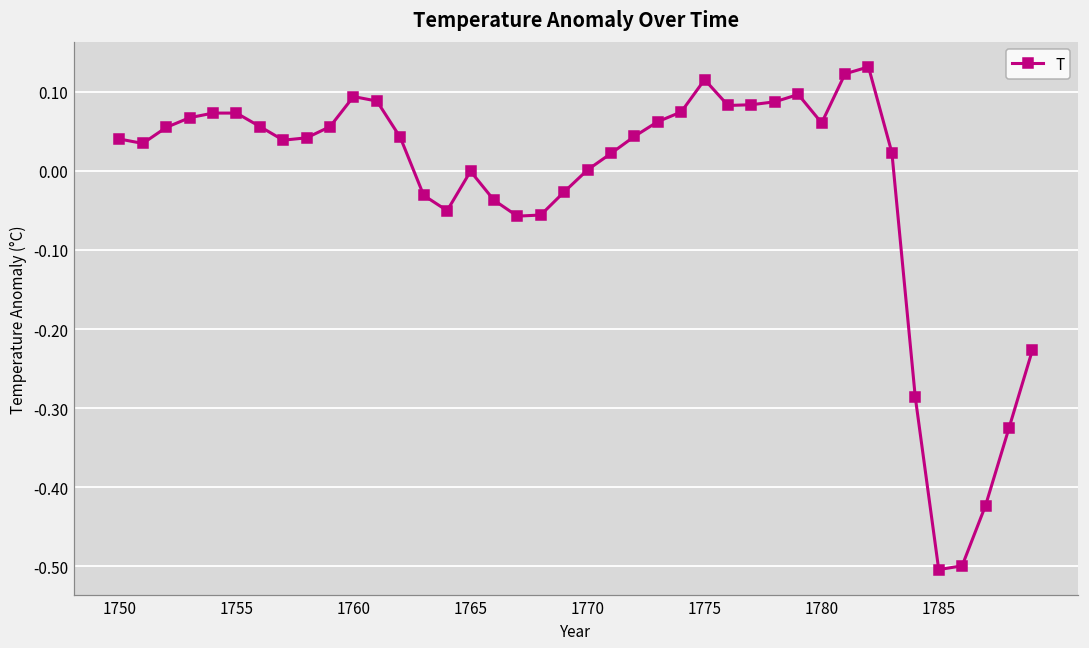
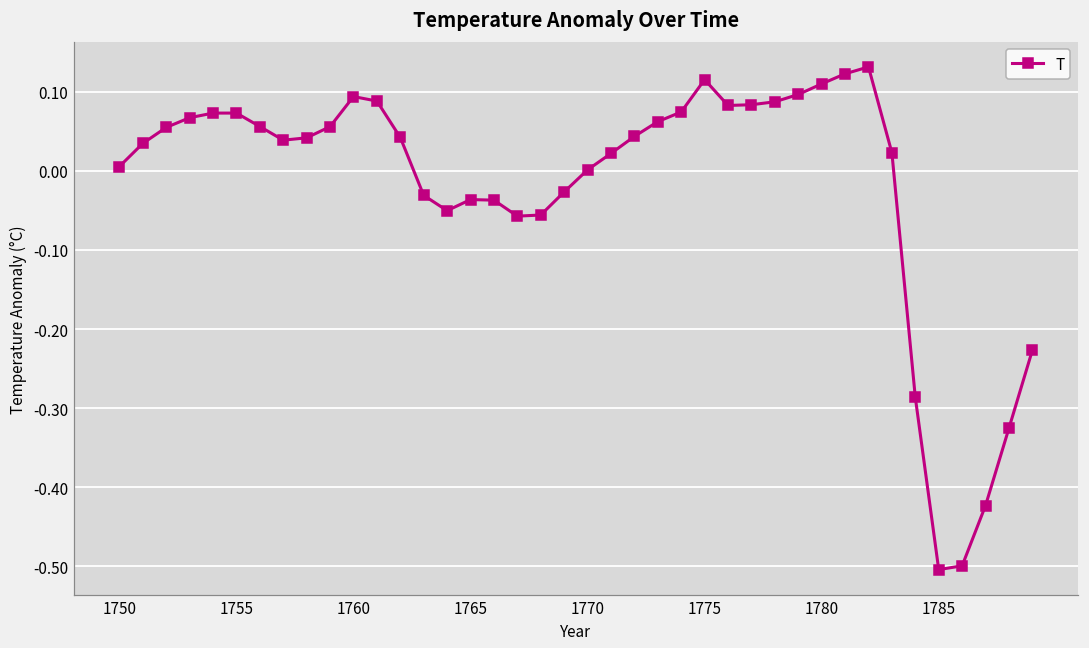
1750: 0.04 -> 0.01
1765: 0.00 -> -0.04
1780: 0.06 -> 0.11
